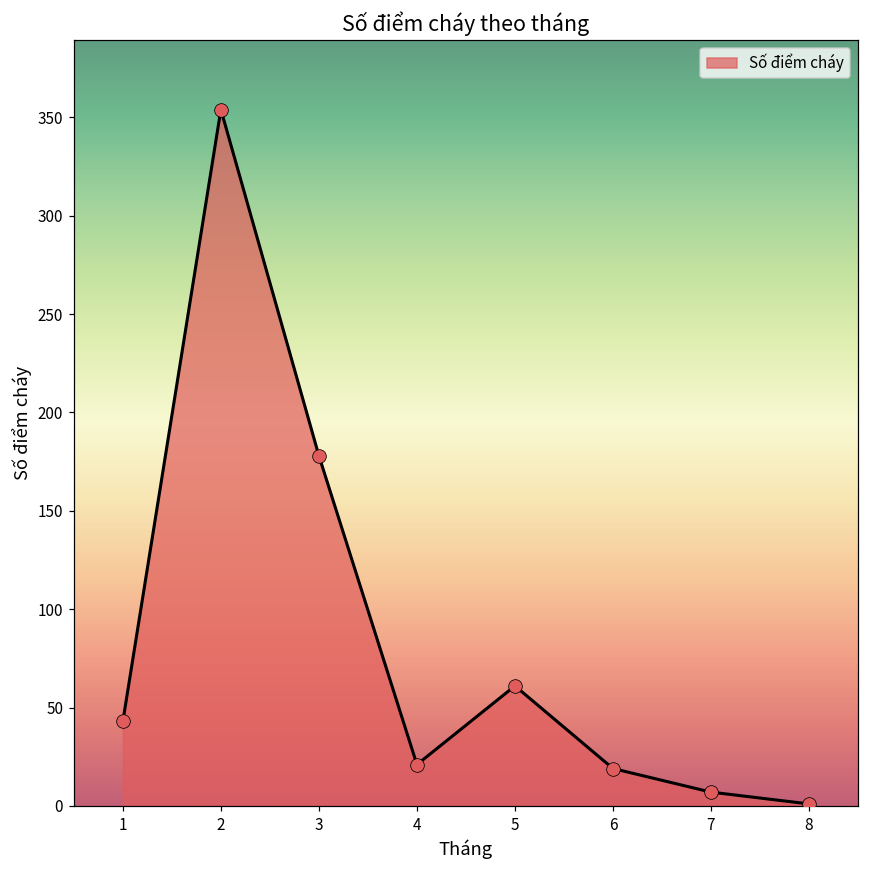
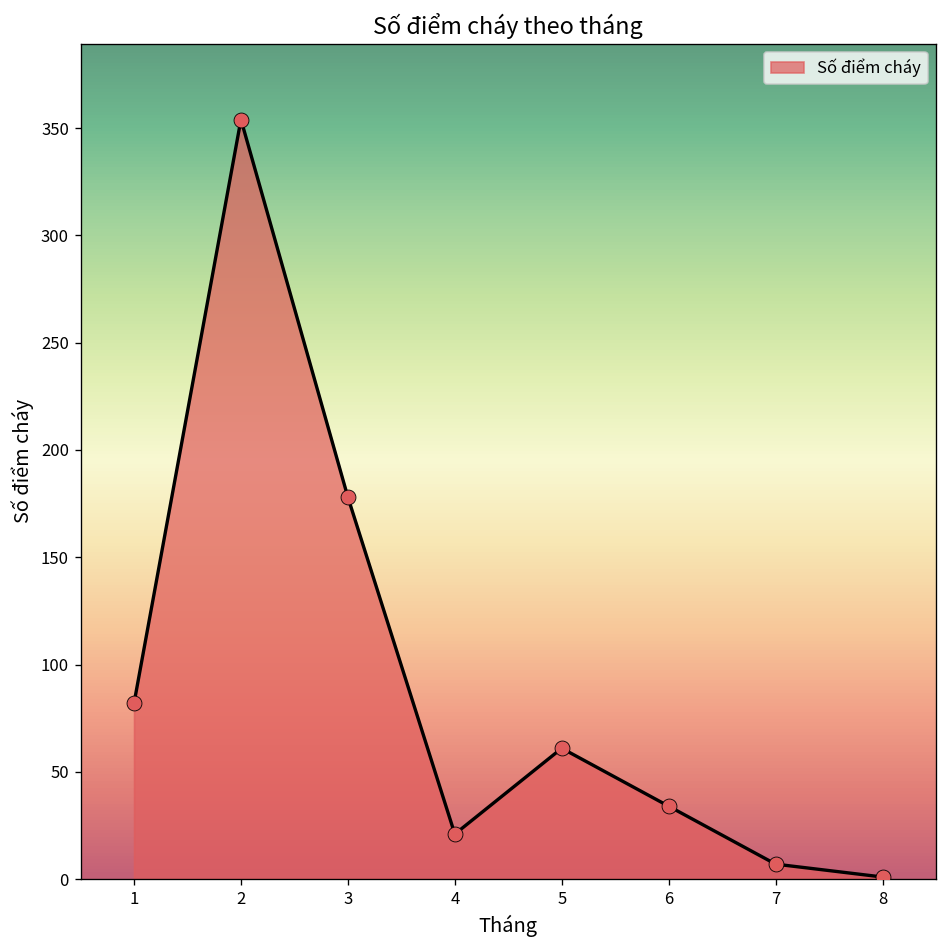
1: 43 -> 82
6: 19 -> 34
